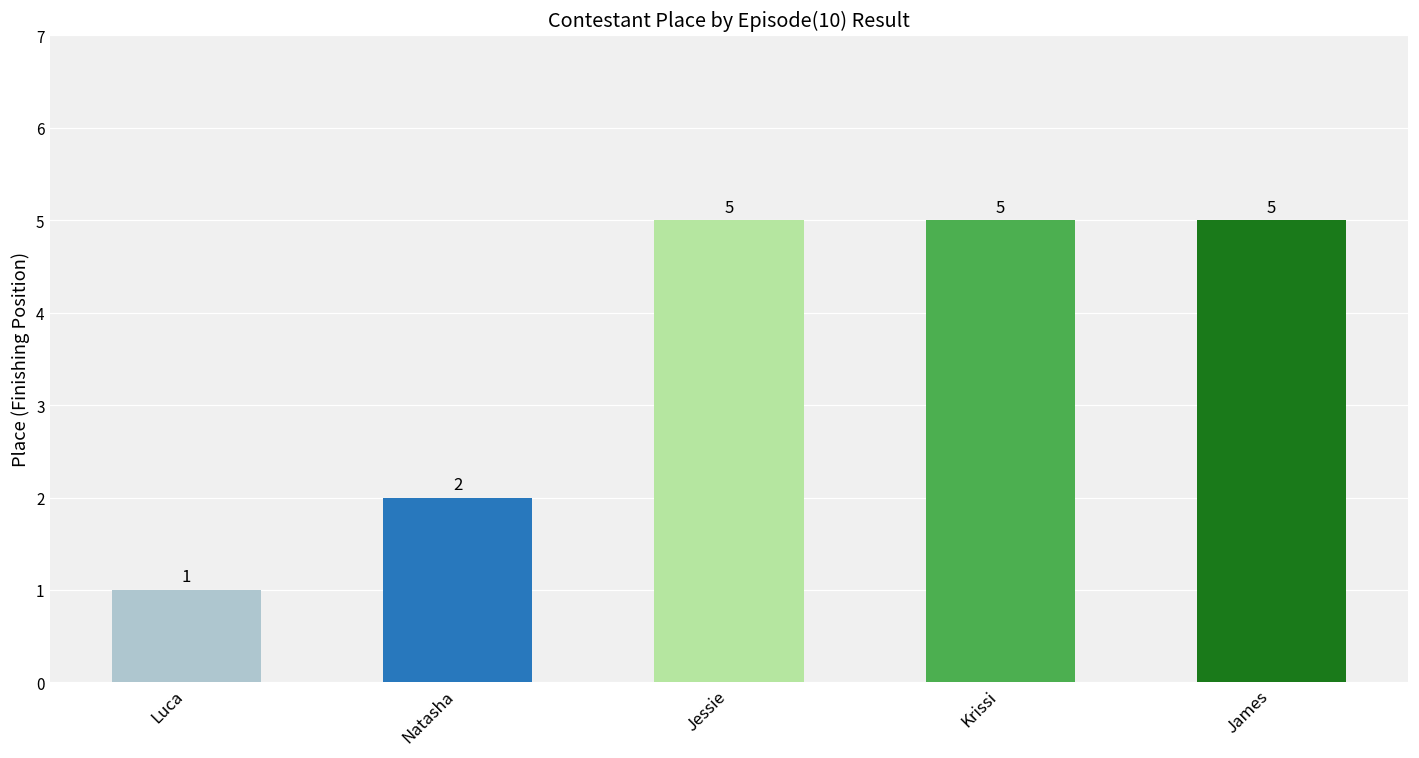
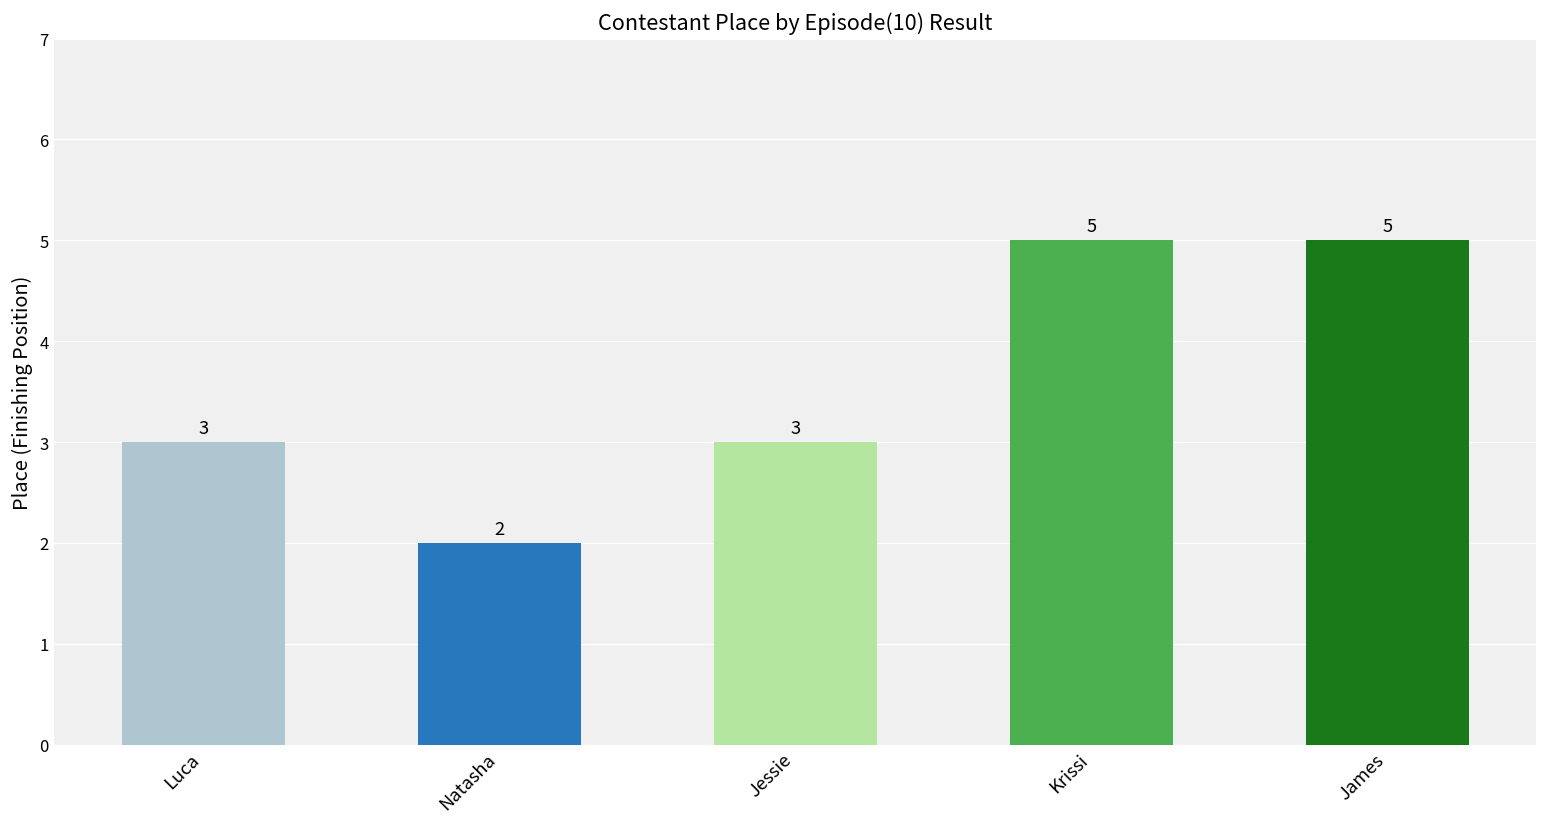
Luca: 1 -> 3
Jessie: 5 -> 3
